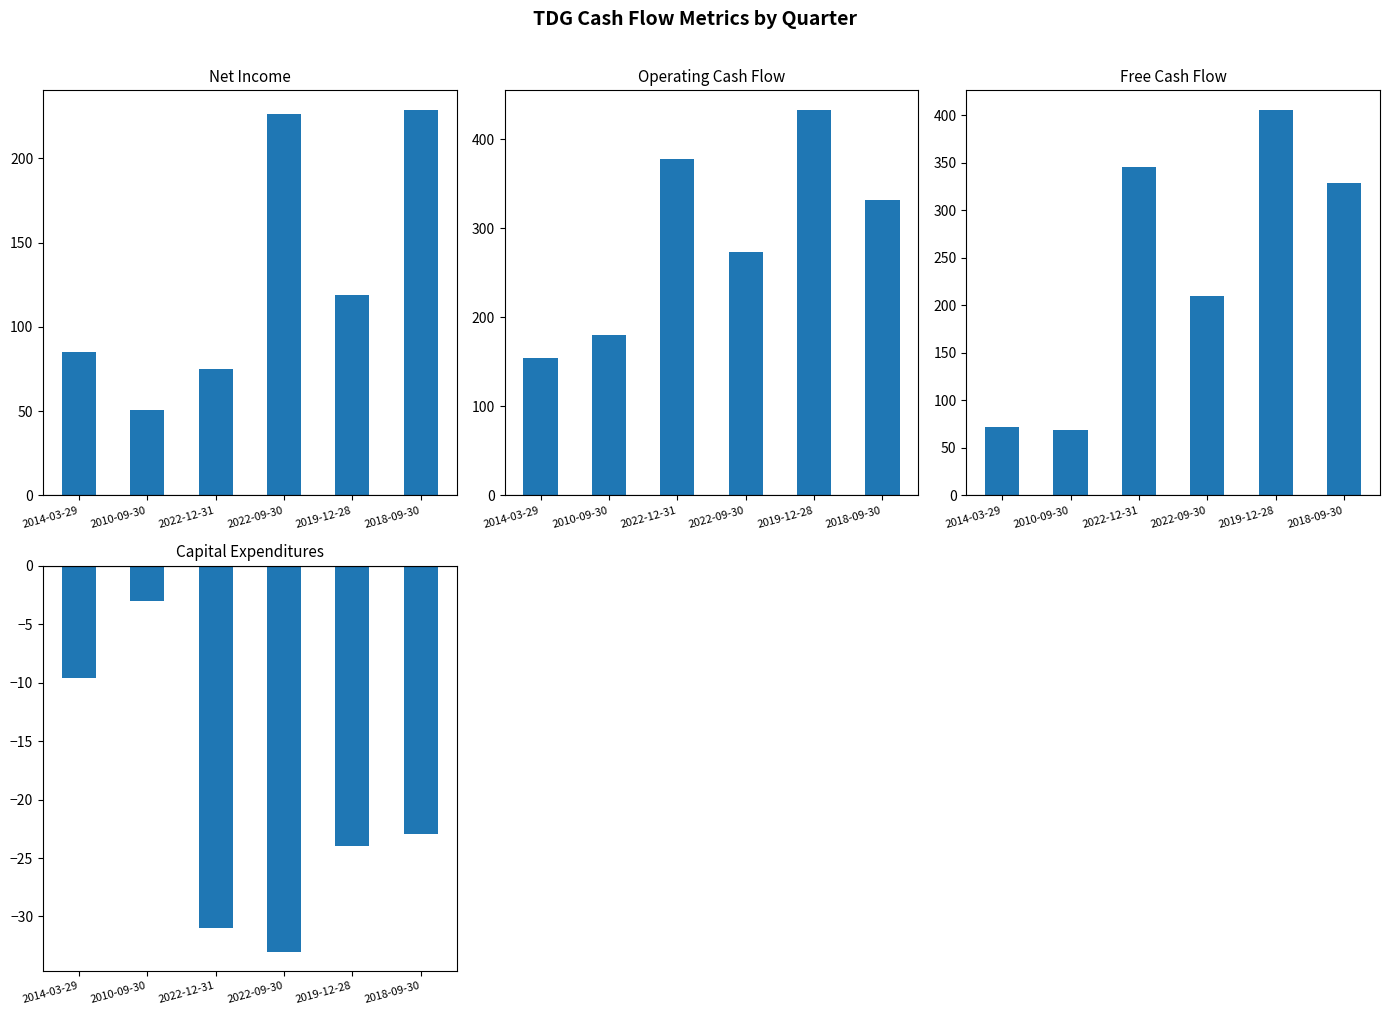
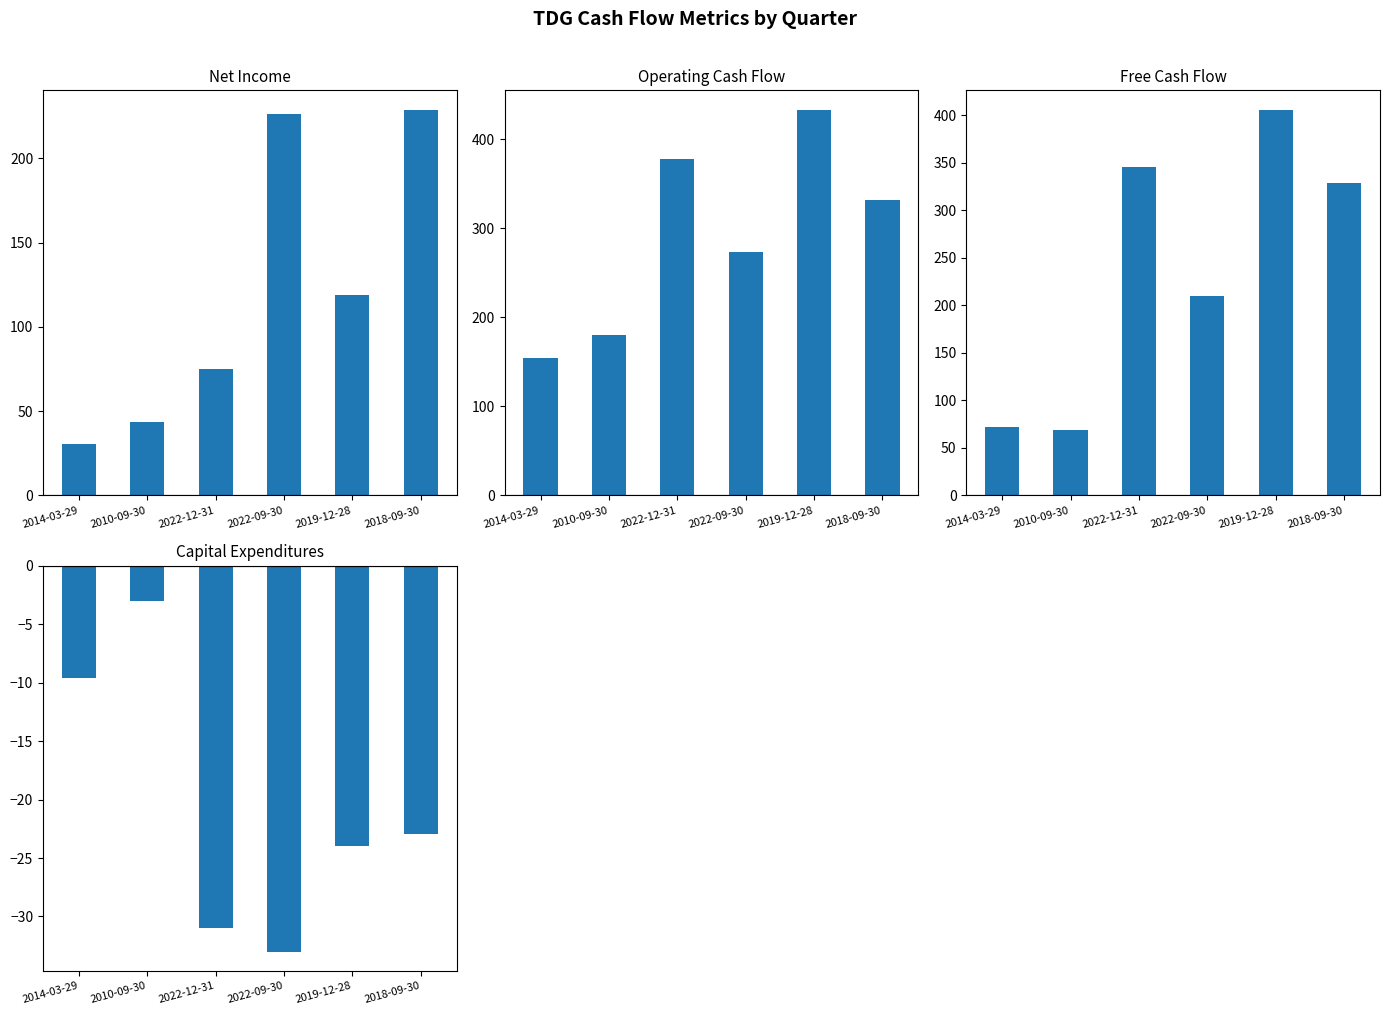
Net Income, 2014-03-29: 85 -> 31
Net Income, 2010-09-30: 51 -> 44
